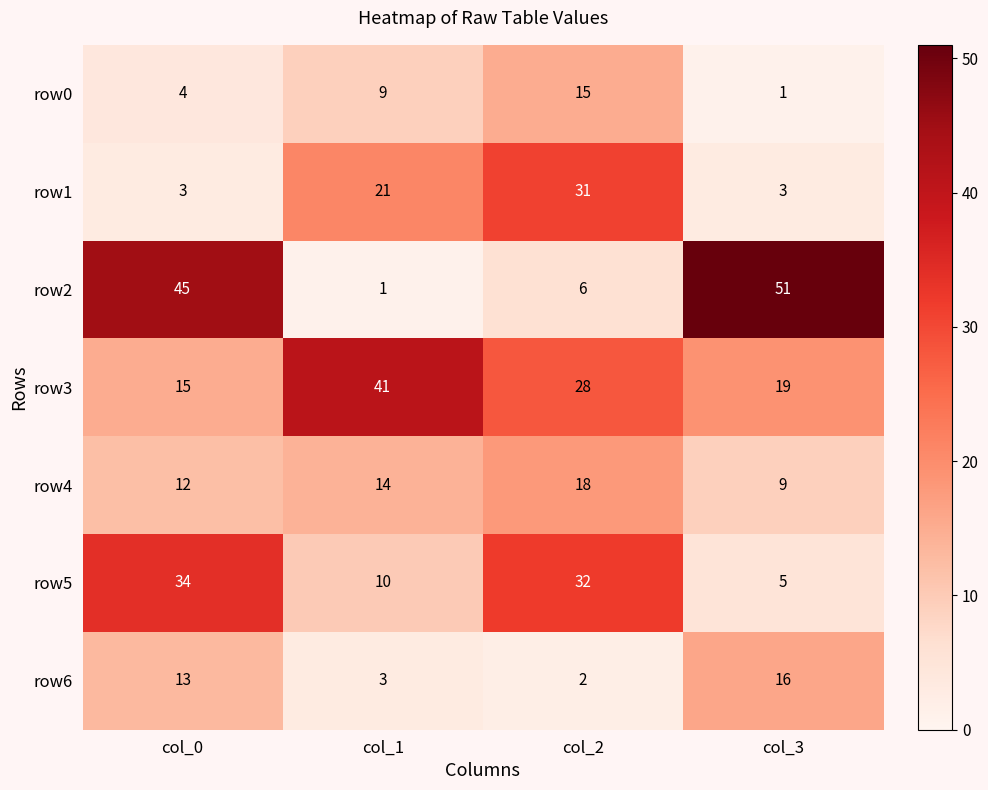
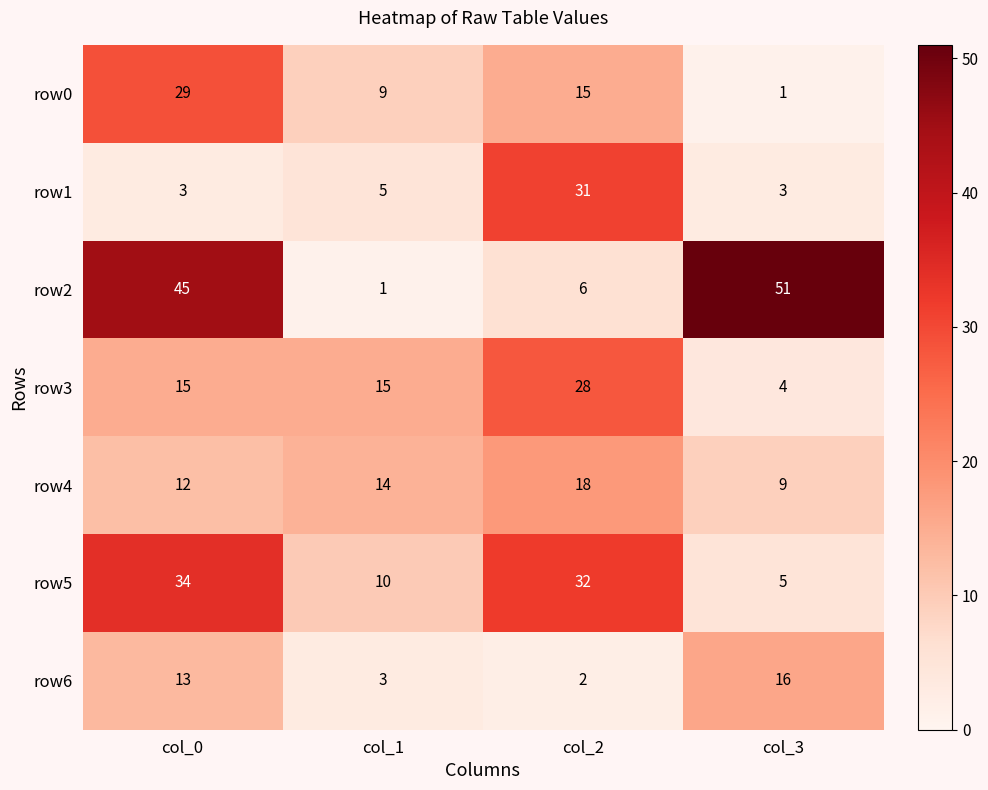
row0, col_0: 4 -> 29
row1, col_1: 21 -> 5
row3, col_1: 41 -> 15
row3, col_3: 19 -> 4
